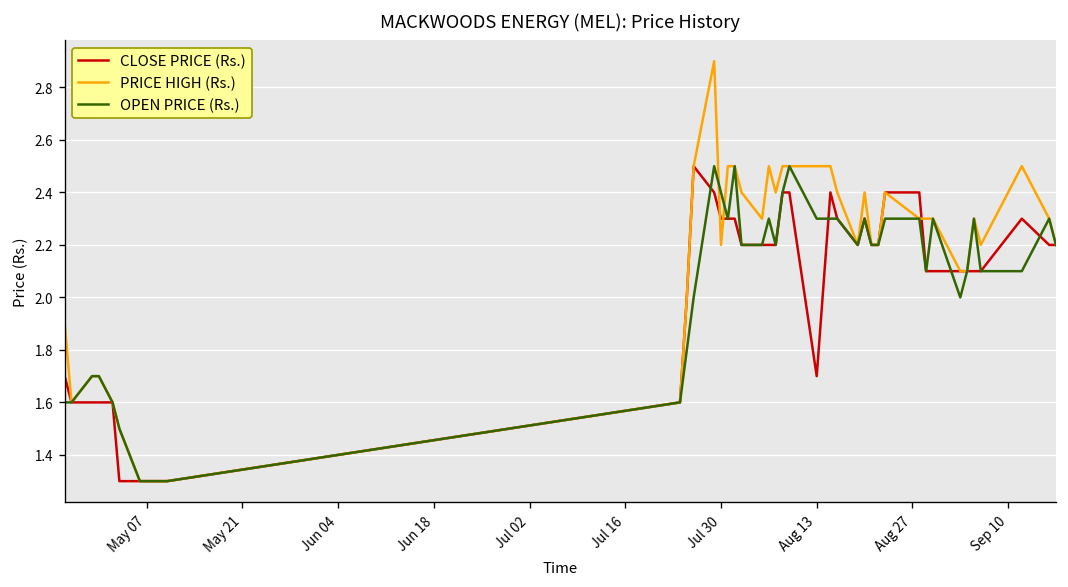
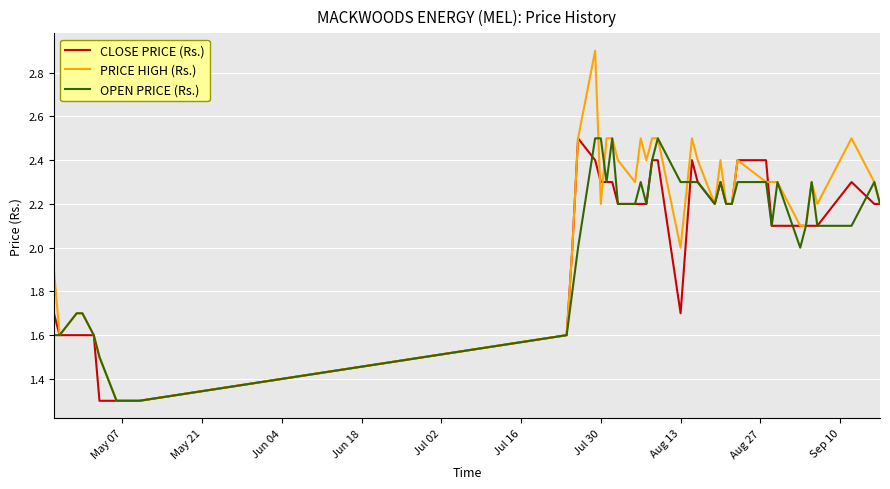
OPEN PRICE (Rs.), Jul 30: 2.4 -> 2.5
PRICE HIGH (Rs.), Aug 13: 2.5 -> 2.0
